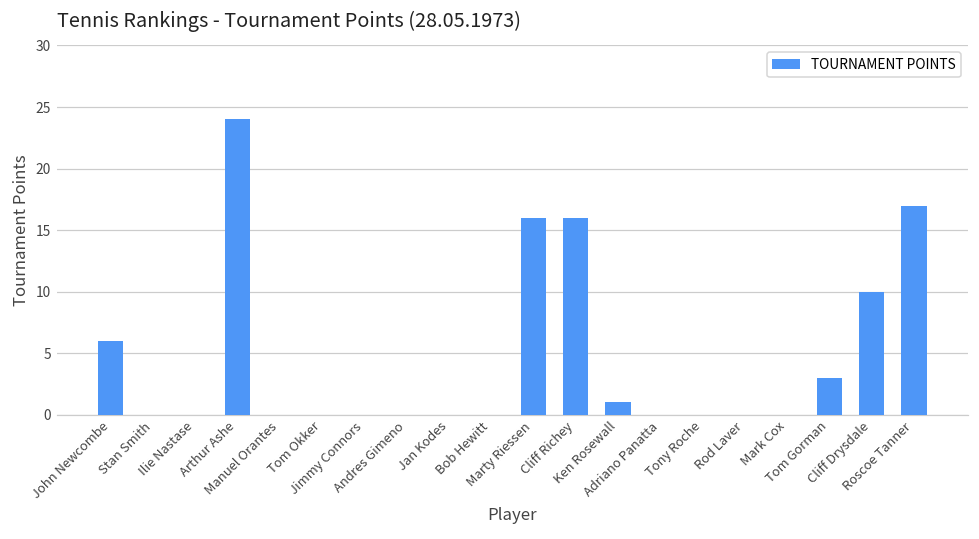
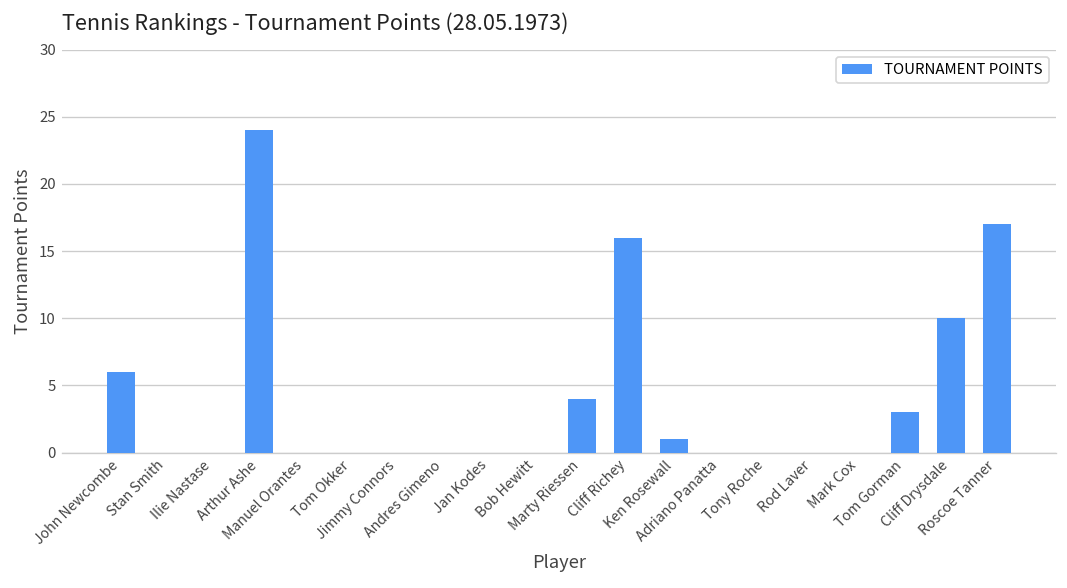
Marty Riessen: 16 -> 4
